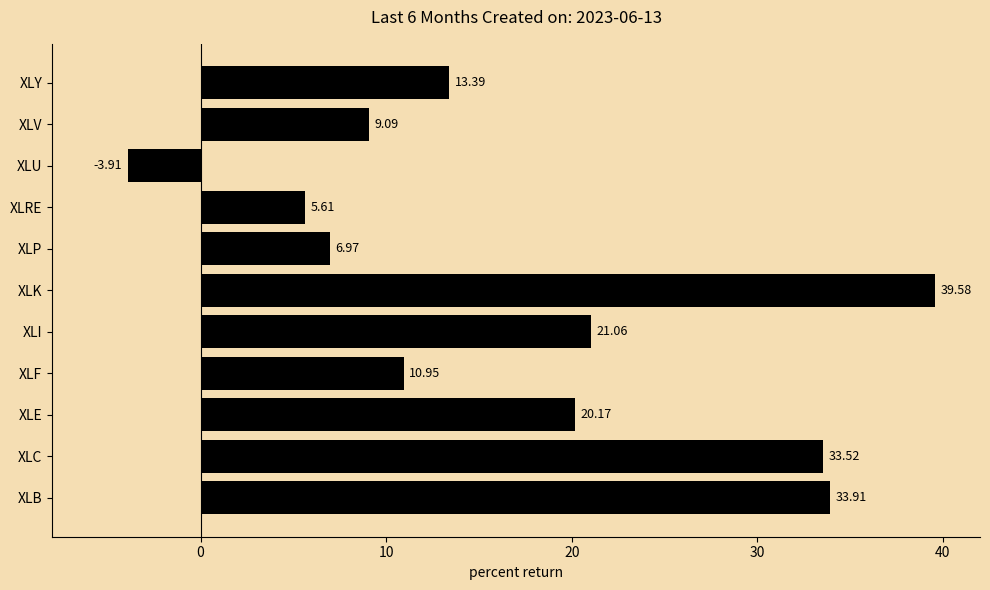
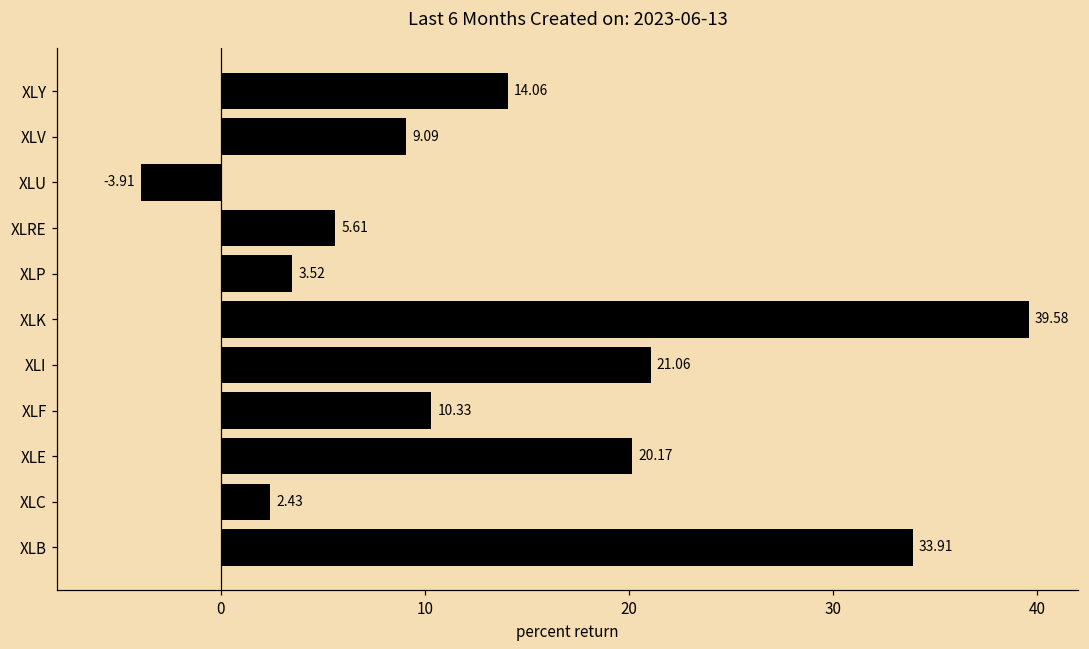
XLY: 13.39 -> 14.06
XLP: 6.97 -> 3.52
XLF: 10.95 -> 10.33
XLC: 33.52 -> 2.43
